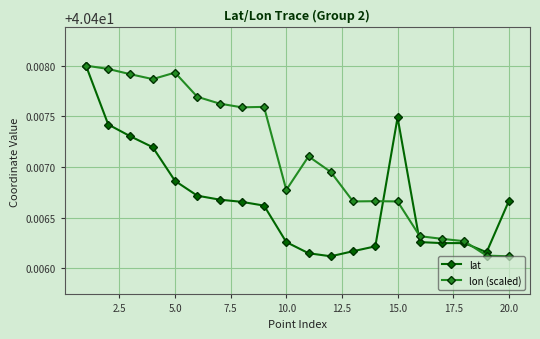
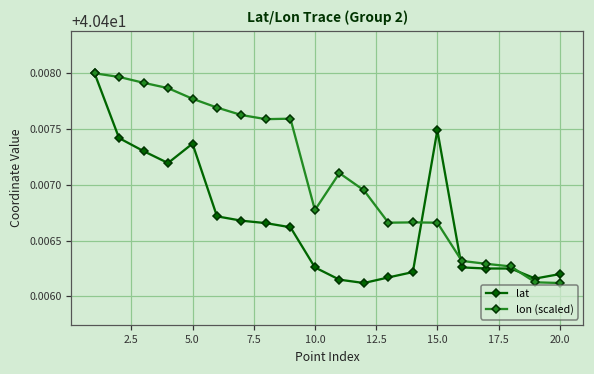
lat, 5.0: 40.40686 -> 40.40737
lon (scaled), 5.0: 40.40793 -> 40.40777
lat, 20.0: 40.40667 -> 40.40620
